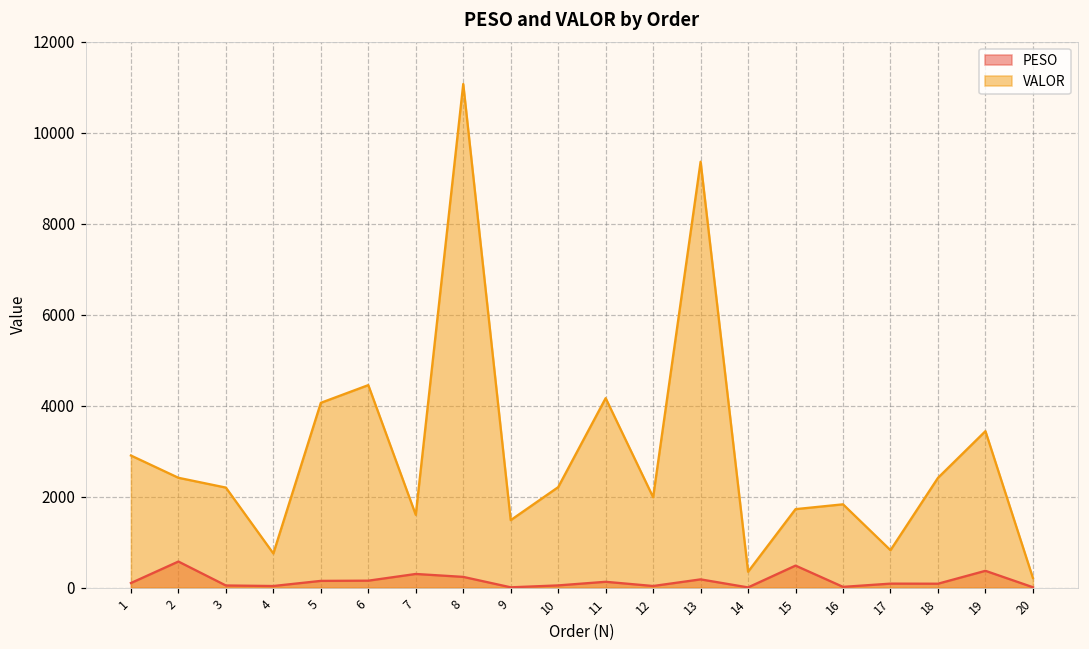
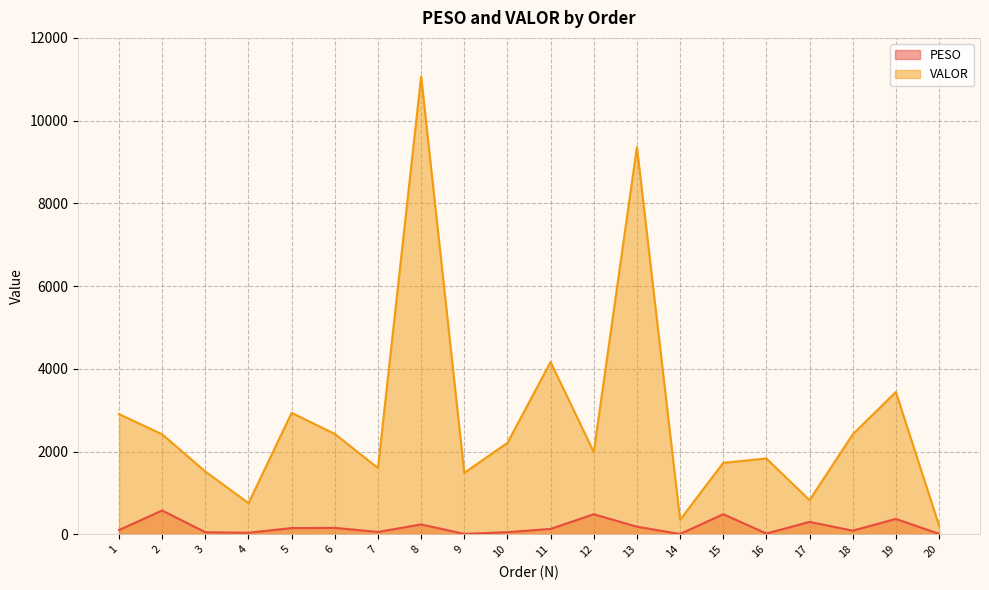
VALOR, 3: 2200 -> 1500
VALOR, 5: 4100 -> 2900
VALOR, 6: 4500 -> 2400
PESO, 7: 300 -> 100
PESO, 12: 0 -> 500
PESO, 17: 100 -> 300
